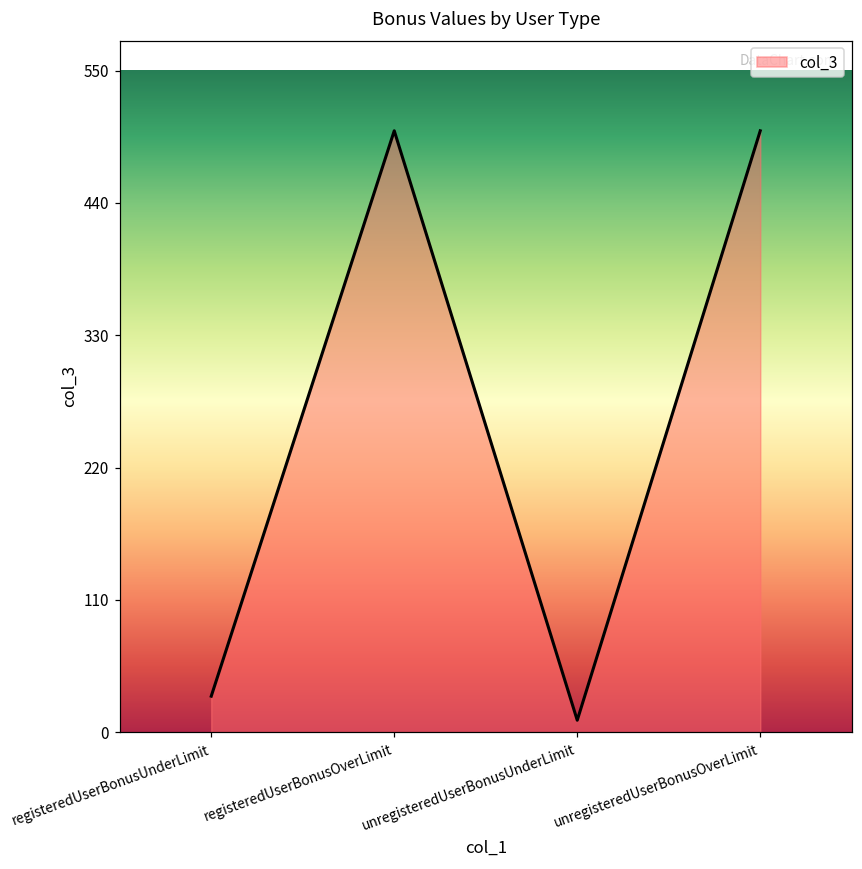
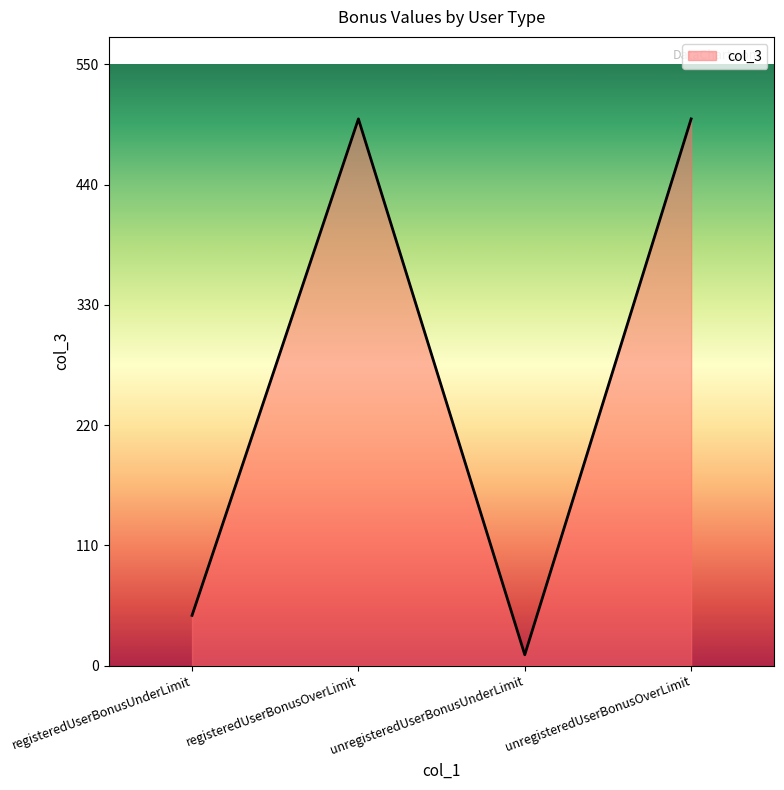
registeredUserBonusUnderLimit: 30 -> 46
